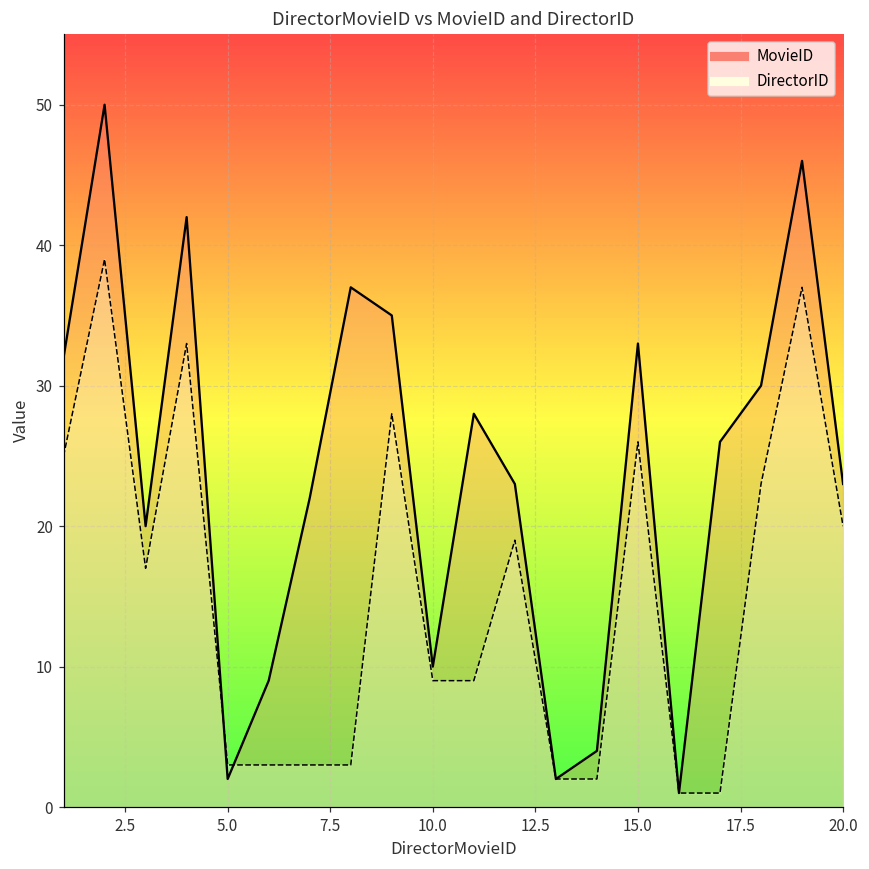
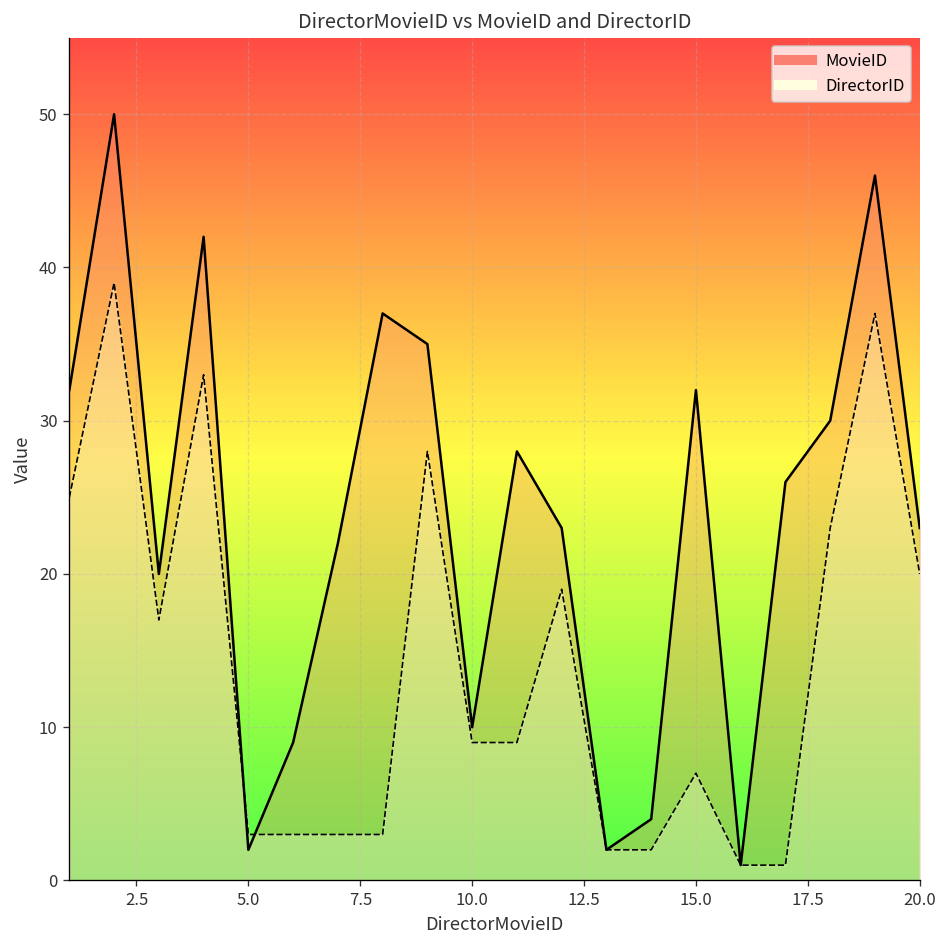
MovieID, 15.0: 33 -> 32
DirectorID, 15.0: 26 -> 7
